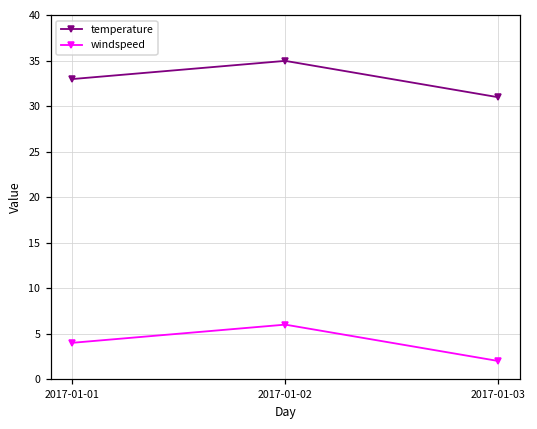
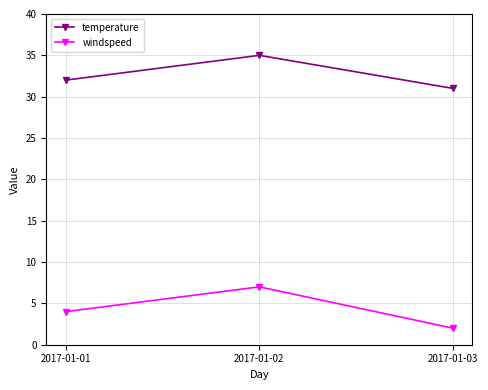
temperature, 2017-01-01: 33 -> 32
windspeed, 2017-01-02: 6 -> 7
